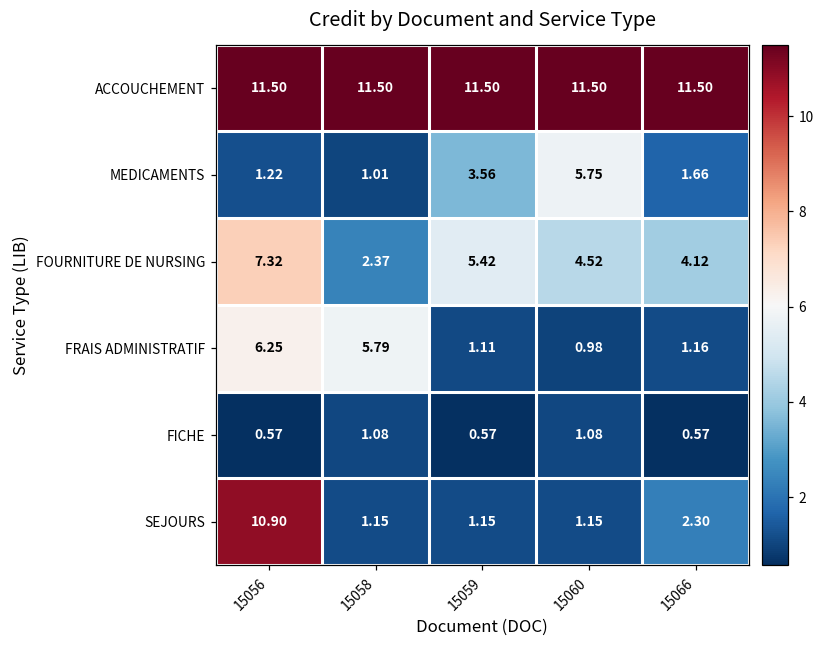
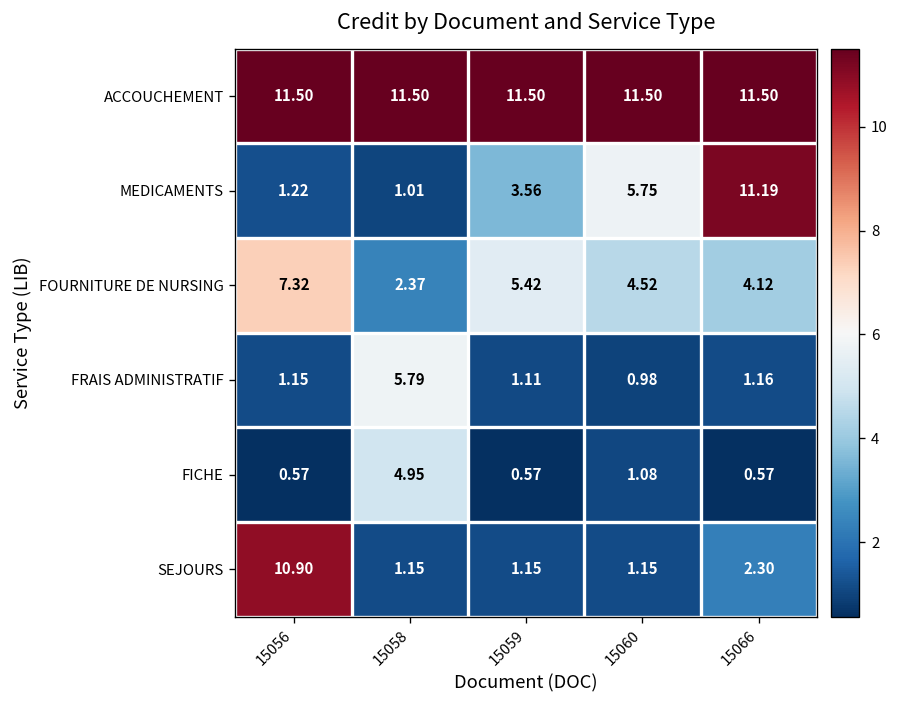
MEDICAMENTS, 15066: 1.66 -> 11.19
FRAIS ADMINISTRATIF, 15056: 6.25 -> 1.15
FICHE, 15058: 1.08 -> 4.95
